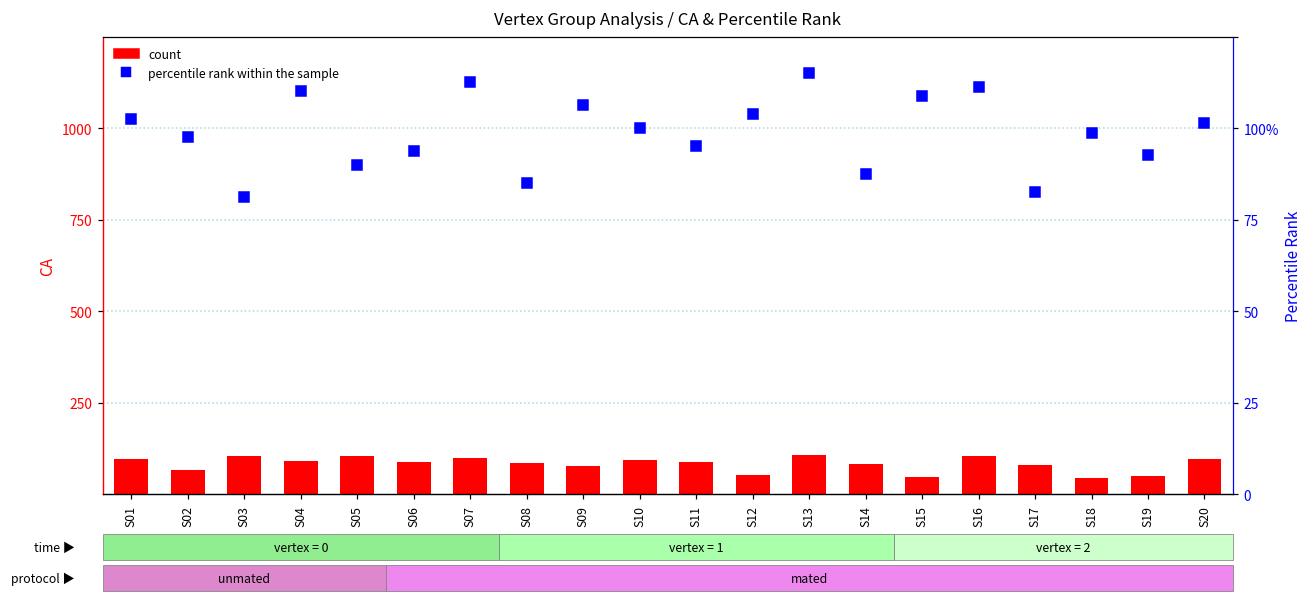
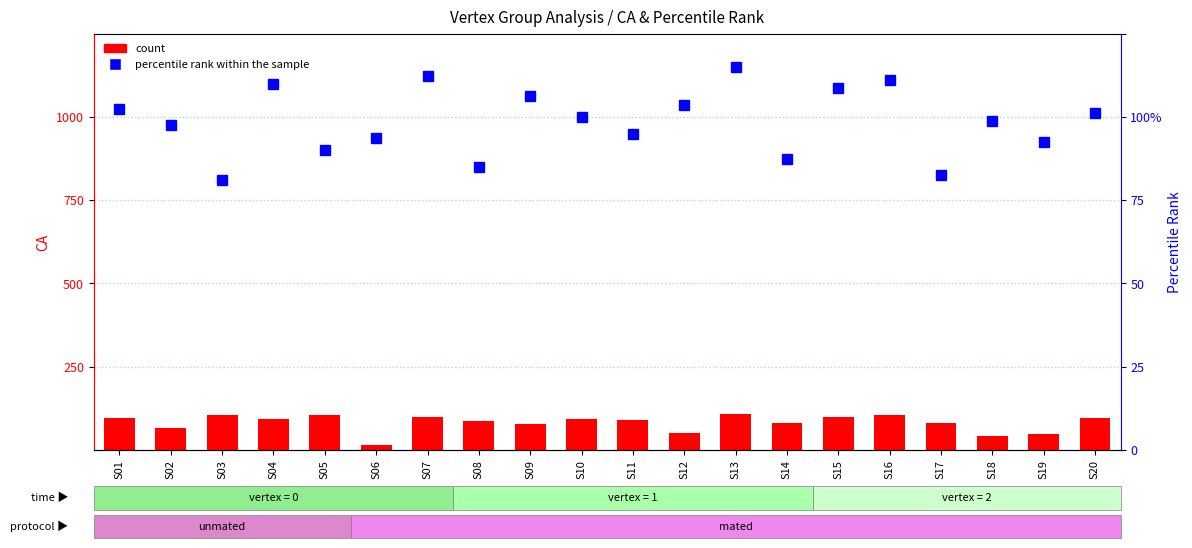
count, S06: 90 -> 20
count, S15: 50 -> 100
